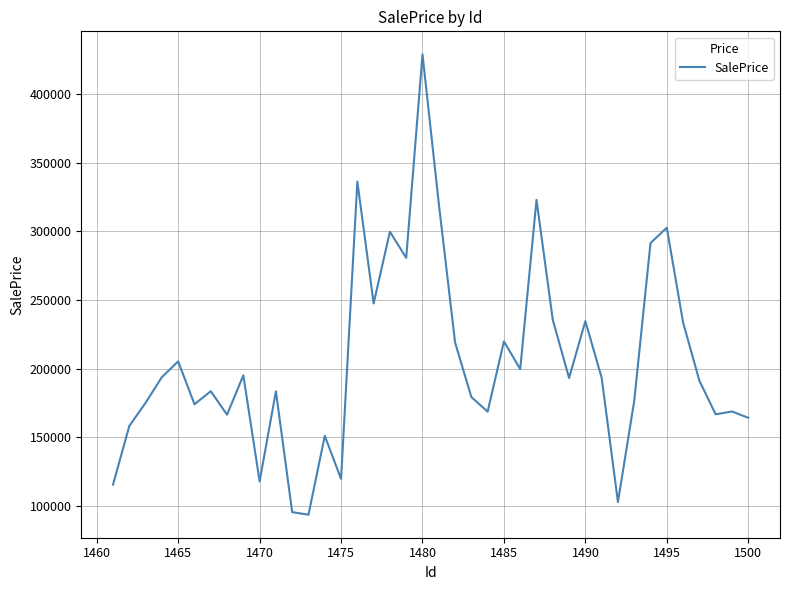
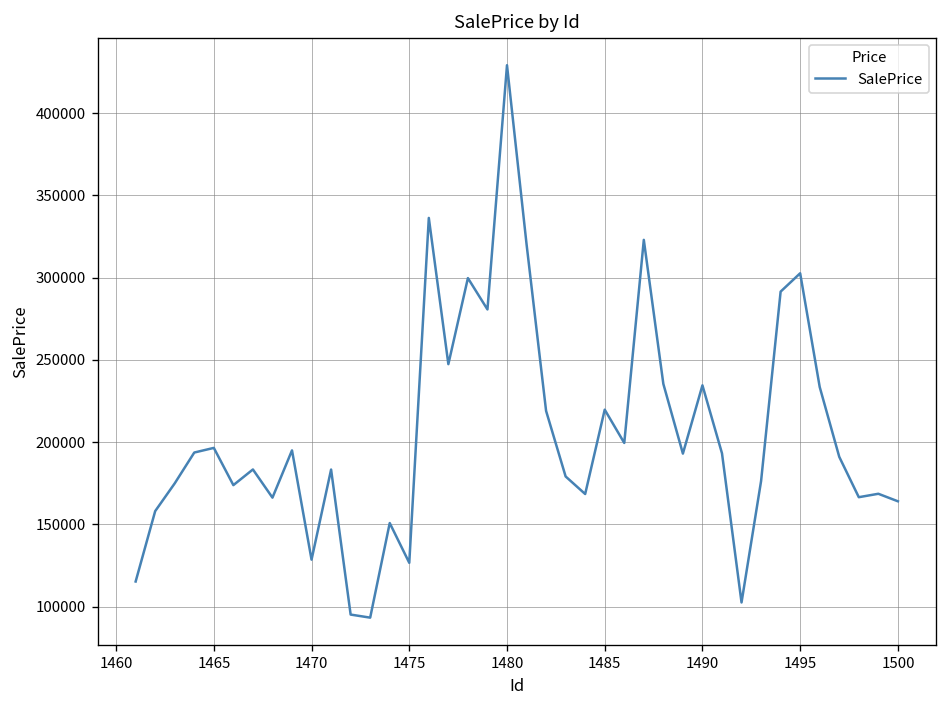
1465: 205000 -> 197000
1470: 118000 -> 129000
1475: 119000 -> 127000
